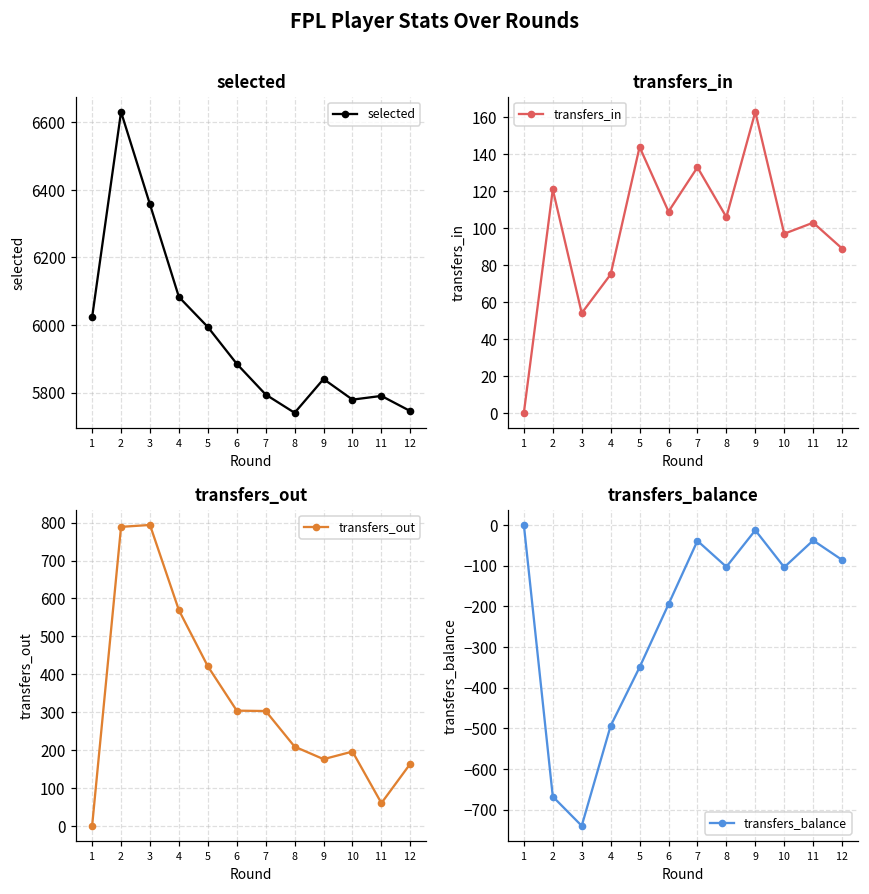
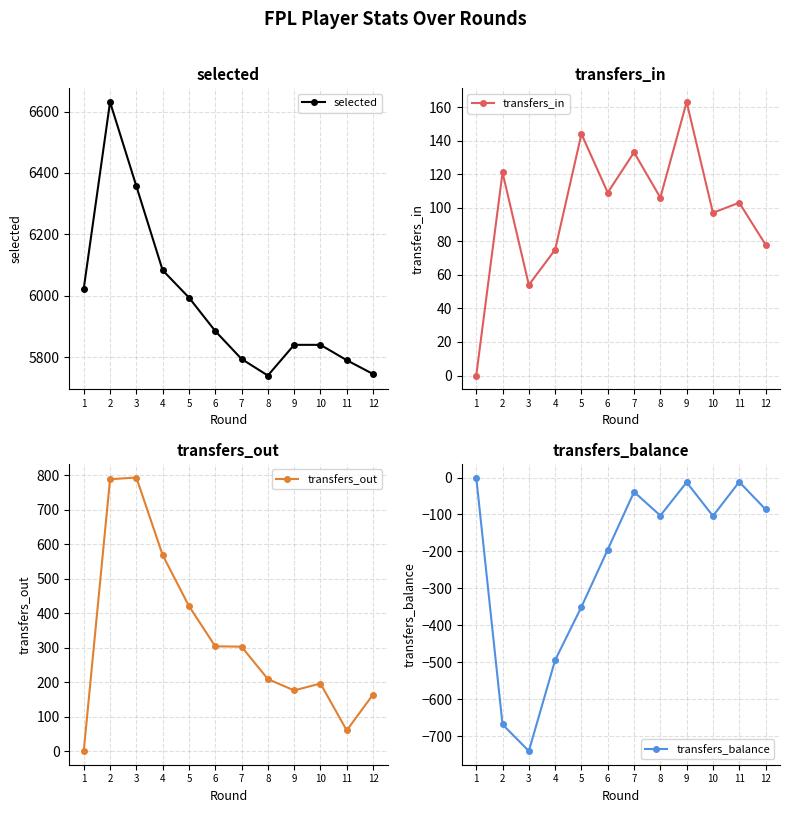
selected, 10: 5780 -> 5840
transfers_in, 12: 89 -> 78
transfers_balance, 11: -40 -> -10
